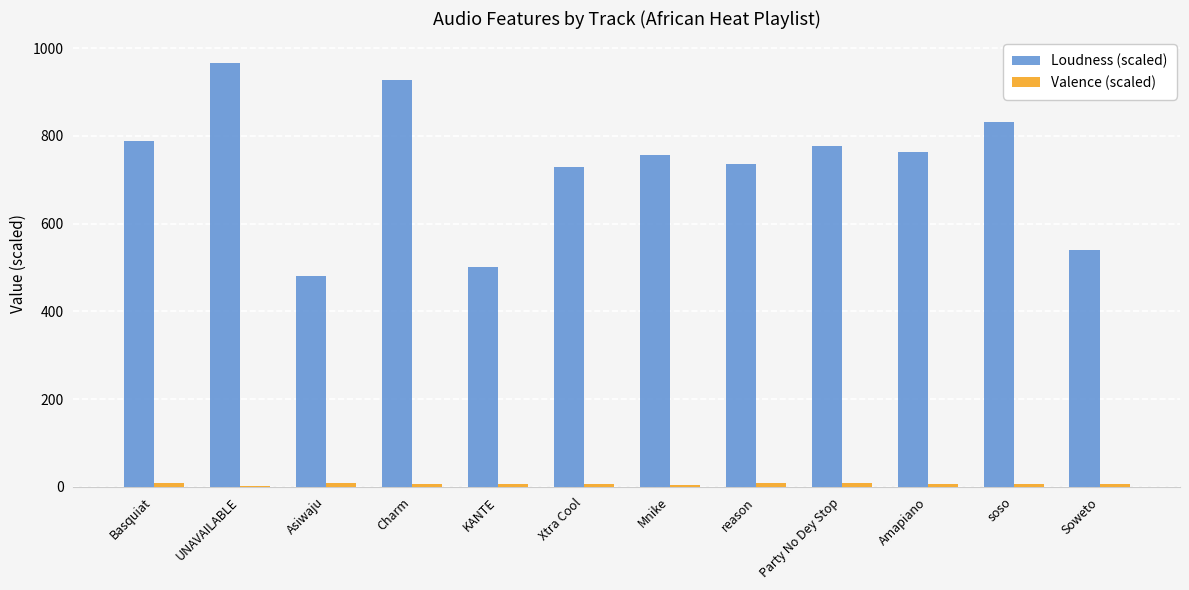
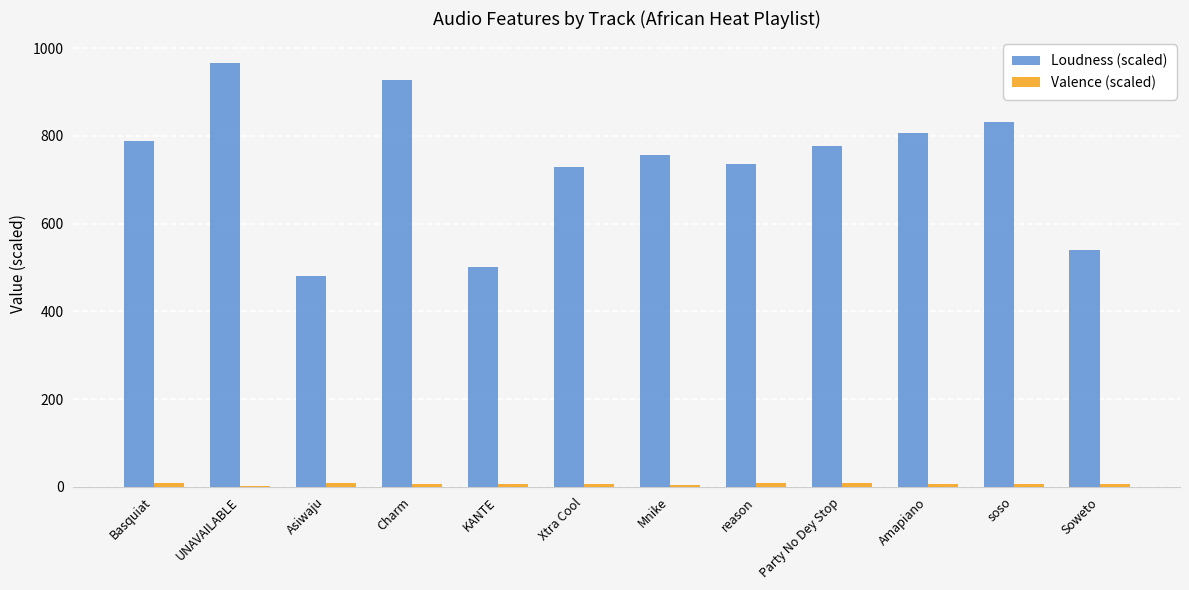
Loudness (scaled), Amapiano: 760 -> 810
